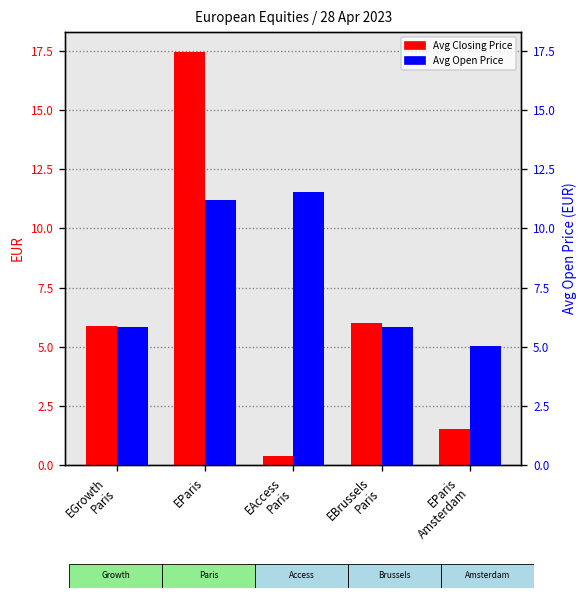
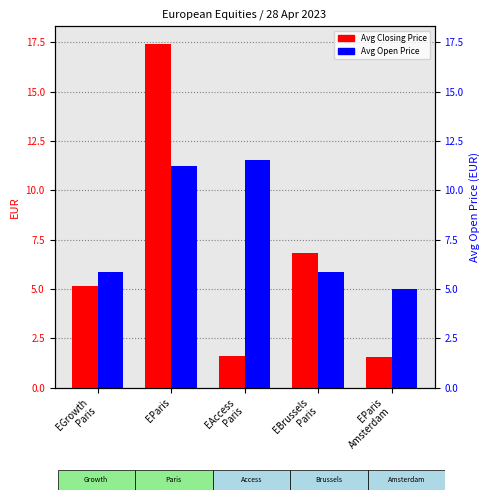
Avg Closing Price, EGrowth Paris: 5.9 -> 5.2
Avg Closing Price, EAccess Paris: 0.4 -> 1.6
Avg Closing Price, EBrussels Paris: 6.0 -> 6.8
